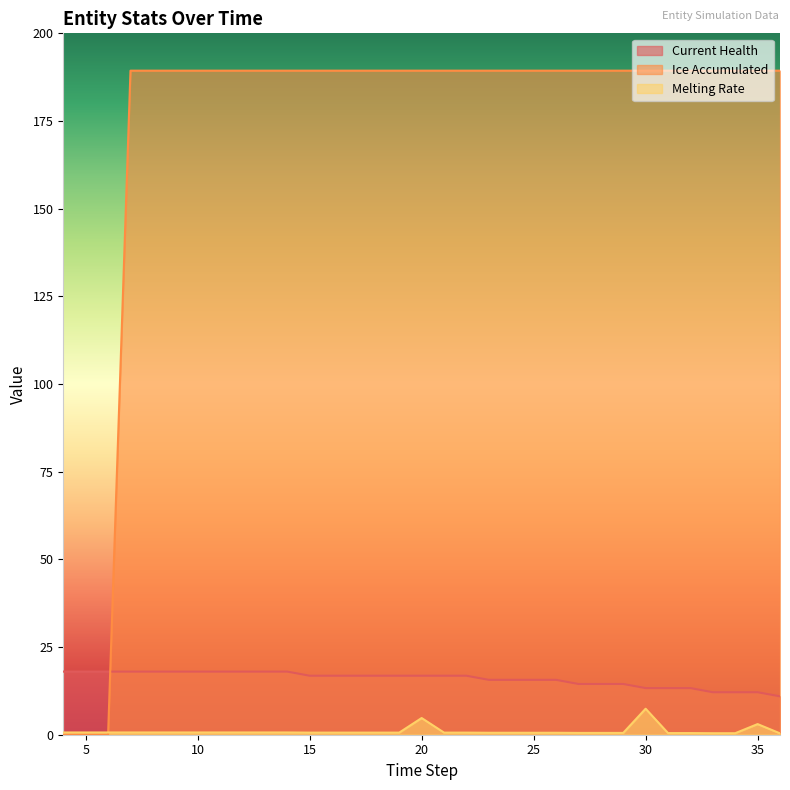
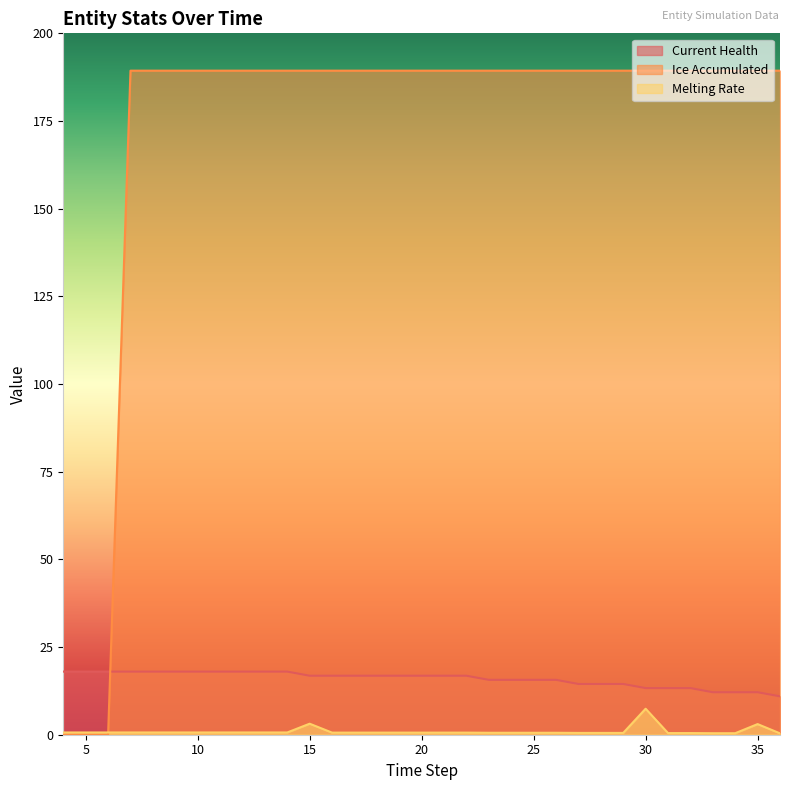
Melting Rate, 15: 1 -> 3
Melting Rate, 20: 5 -> 1
